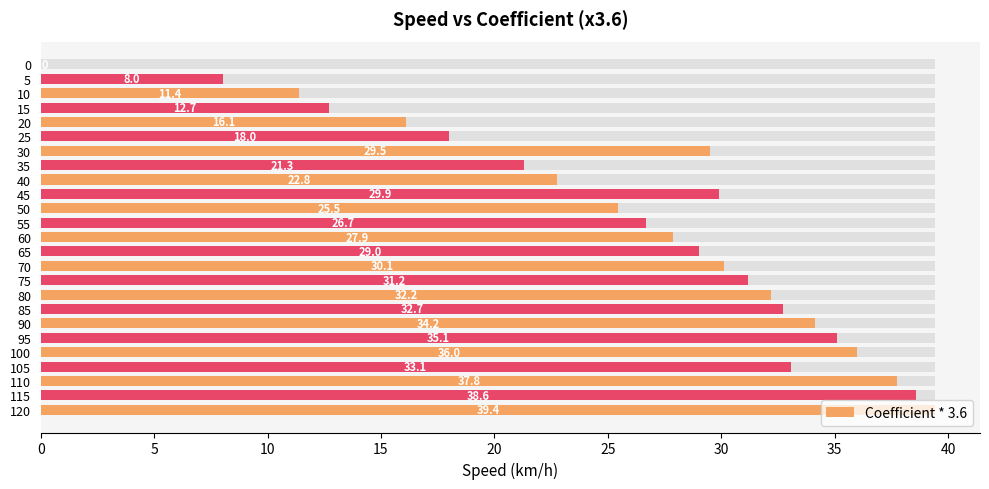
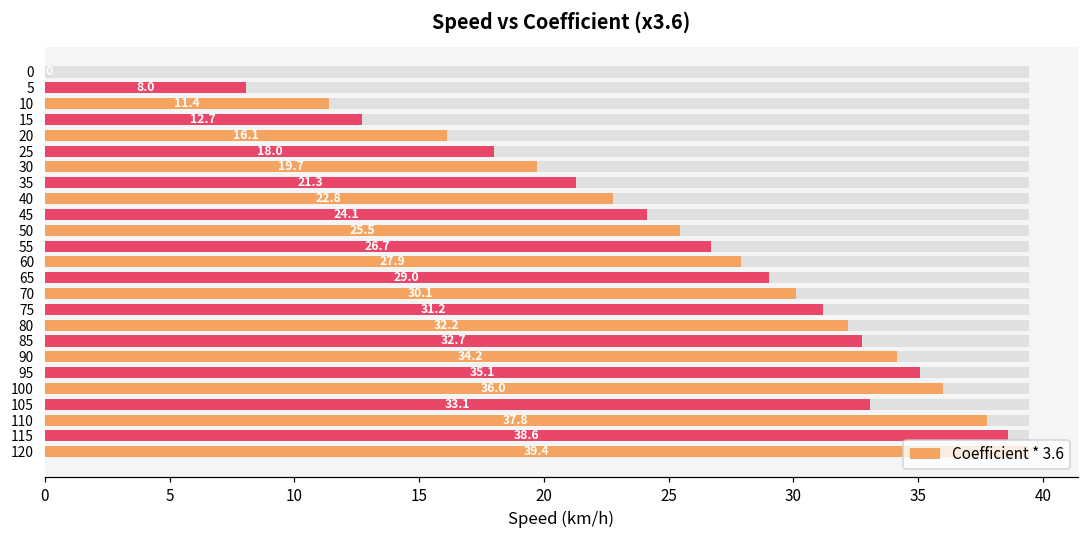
Coefficient * 3.6, 30: 29.5 -> 19.7
Coefficient * 3.6, 45: 29.9 -> 24.1
